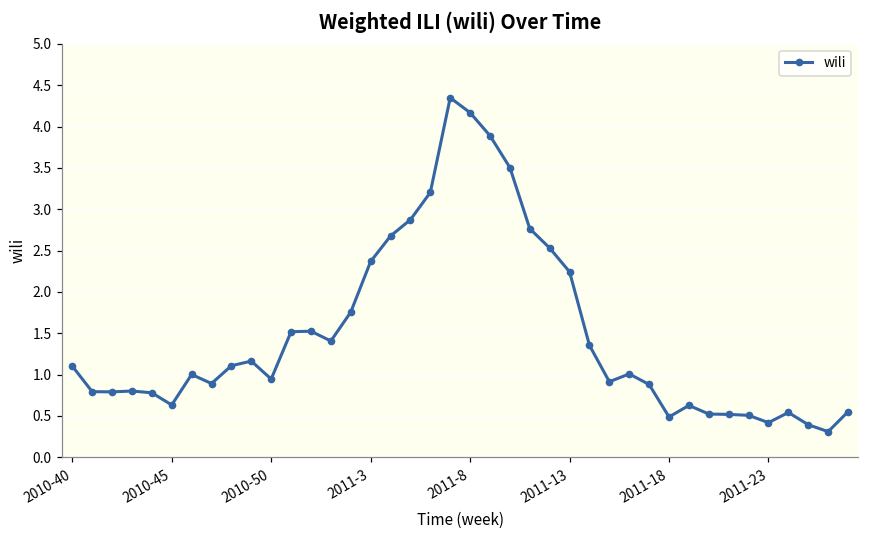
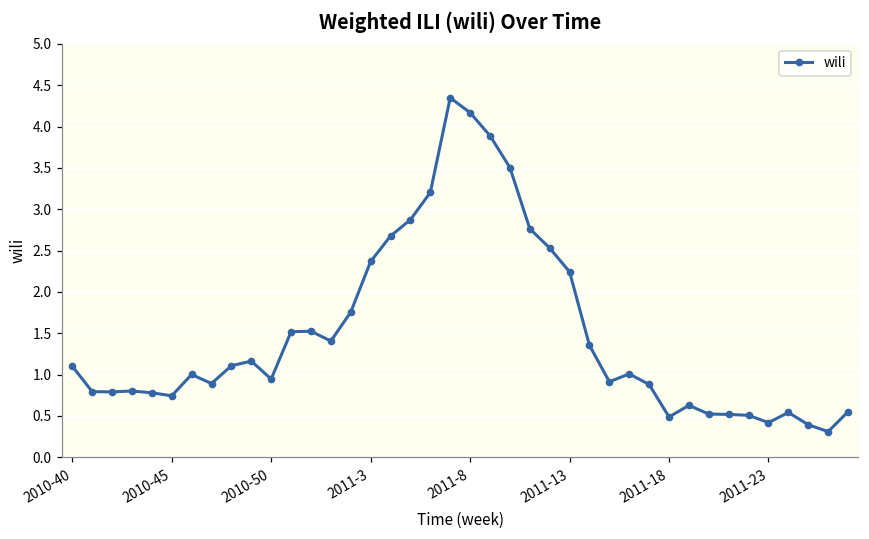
2010-45: 0.6 -> 0.7
